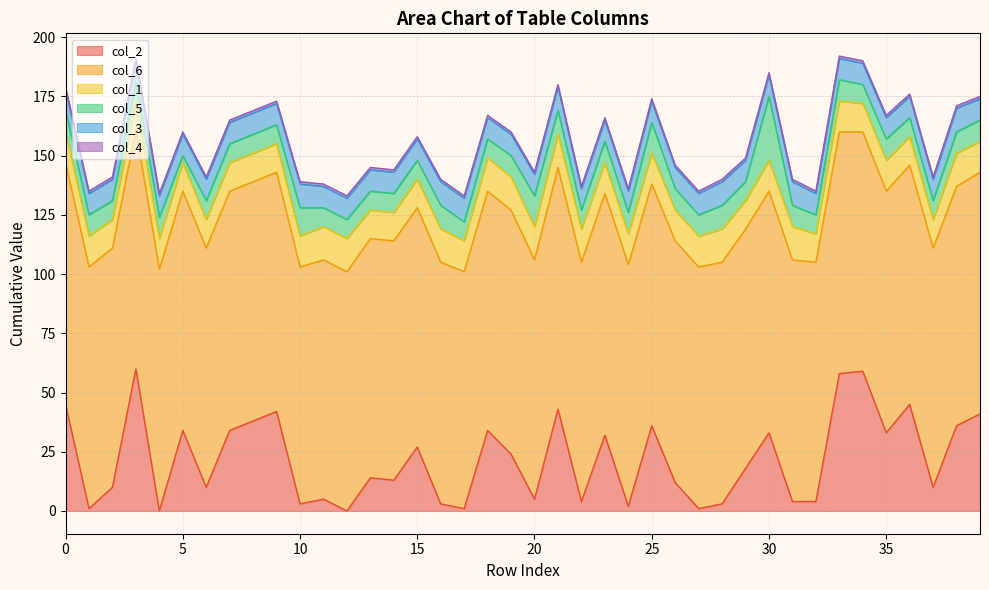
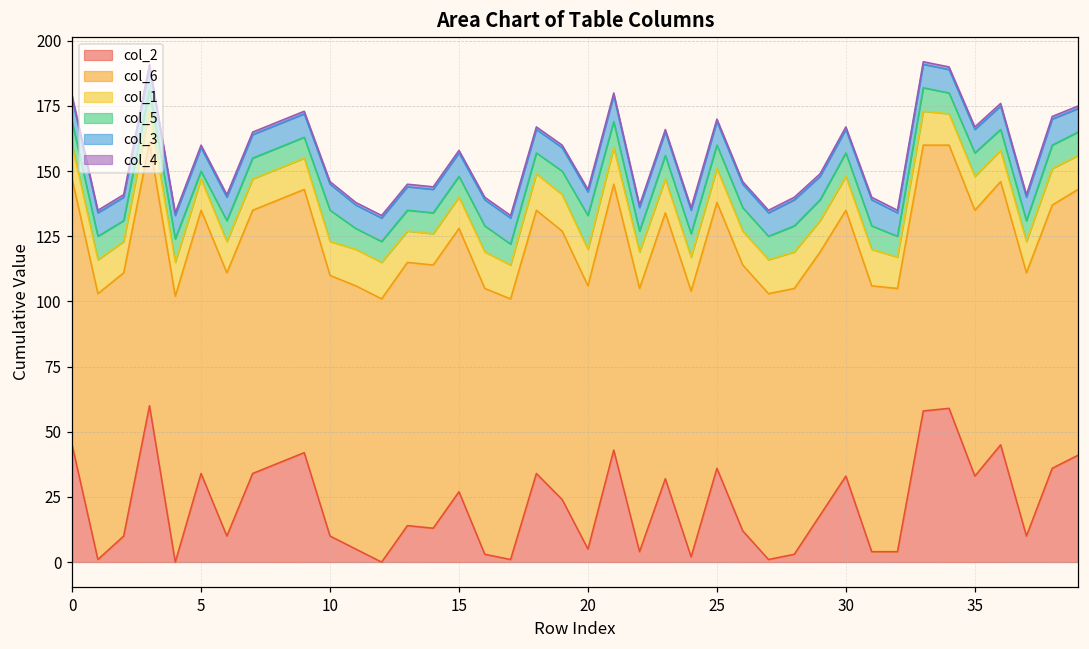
col_2, 10: 3 -> 10
col_5, 25: 13 -> 9
col_5, 30: 27 -> 9
